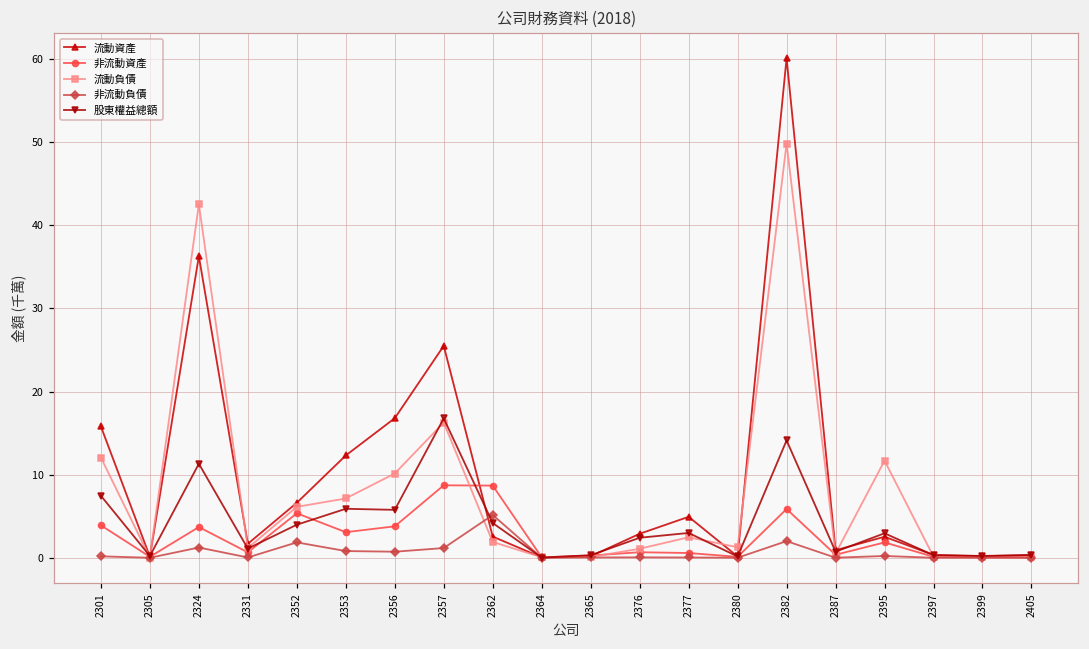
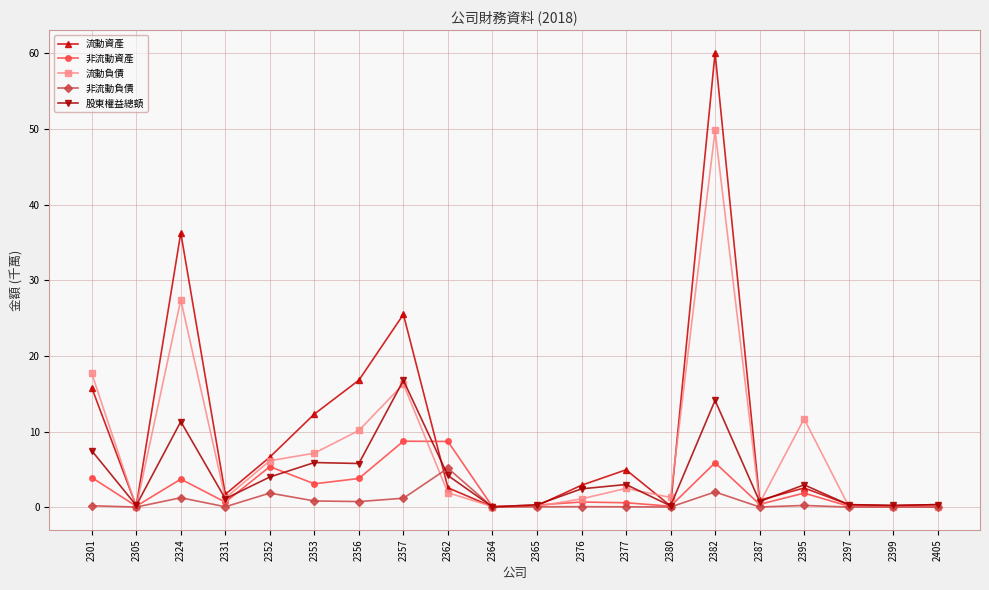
流動負債, 2301: 12 -> 18
流動負債, 2324: 43 -> 27
